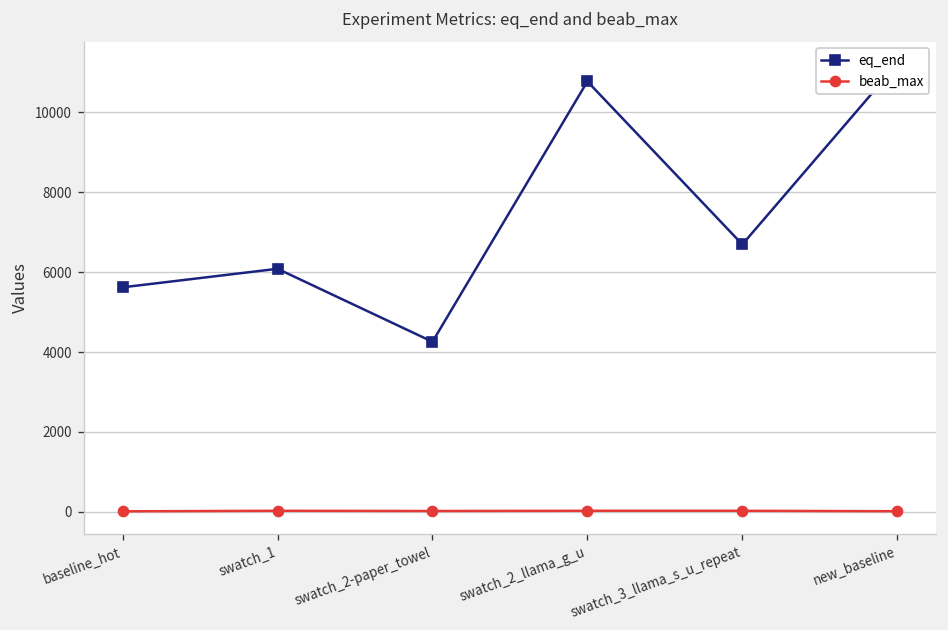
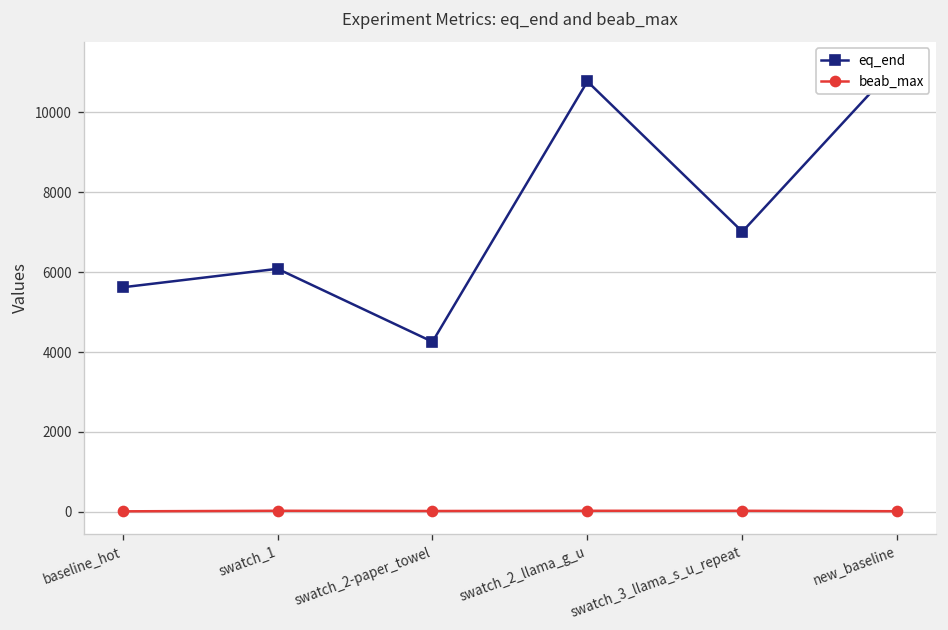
eq_end, swatch_3_llama_s_u_repeat: 6700 -> 7000
